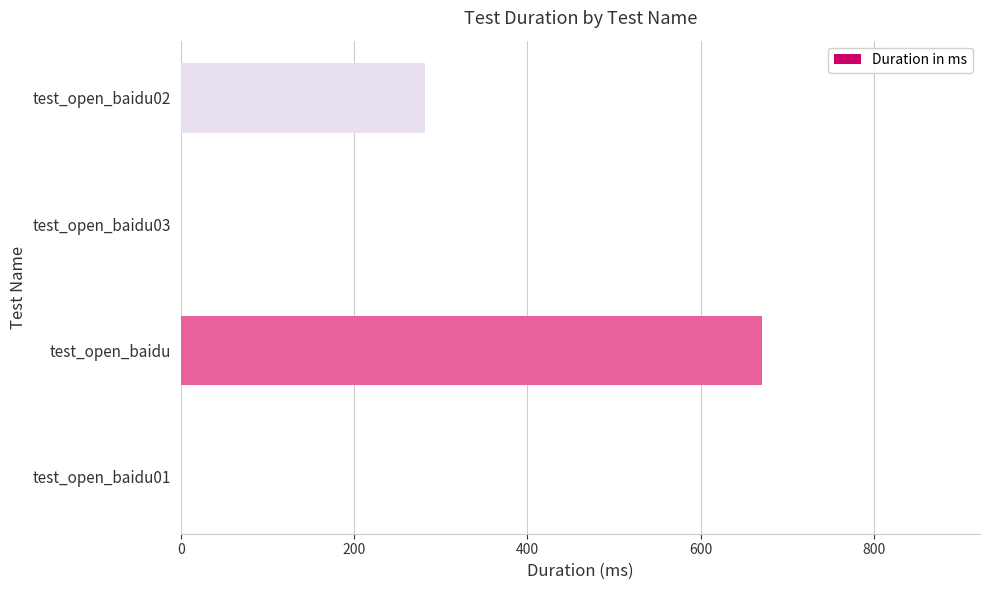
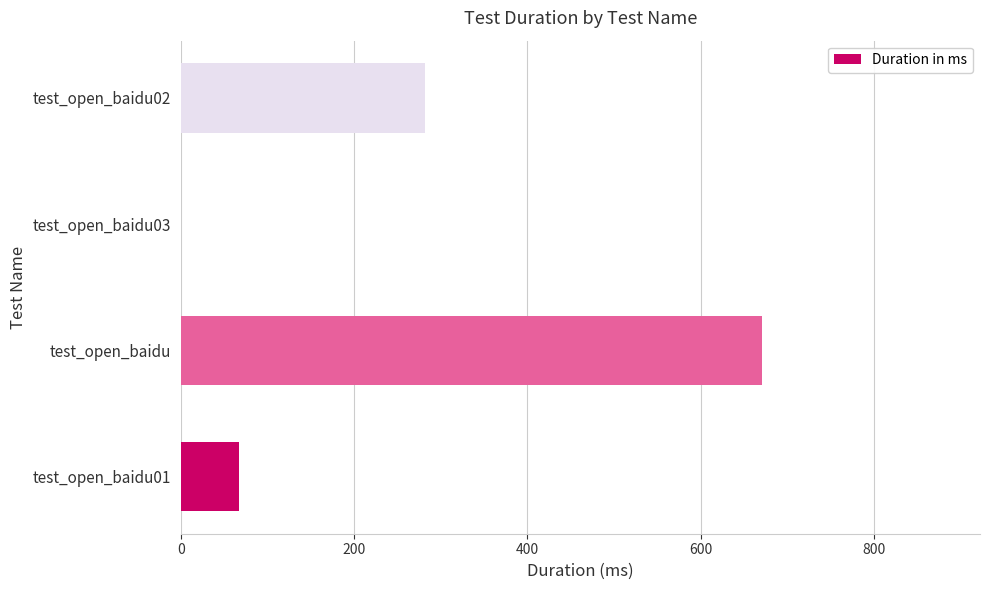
test_open_baidu01: 0 -> 70
